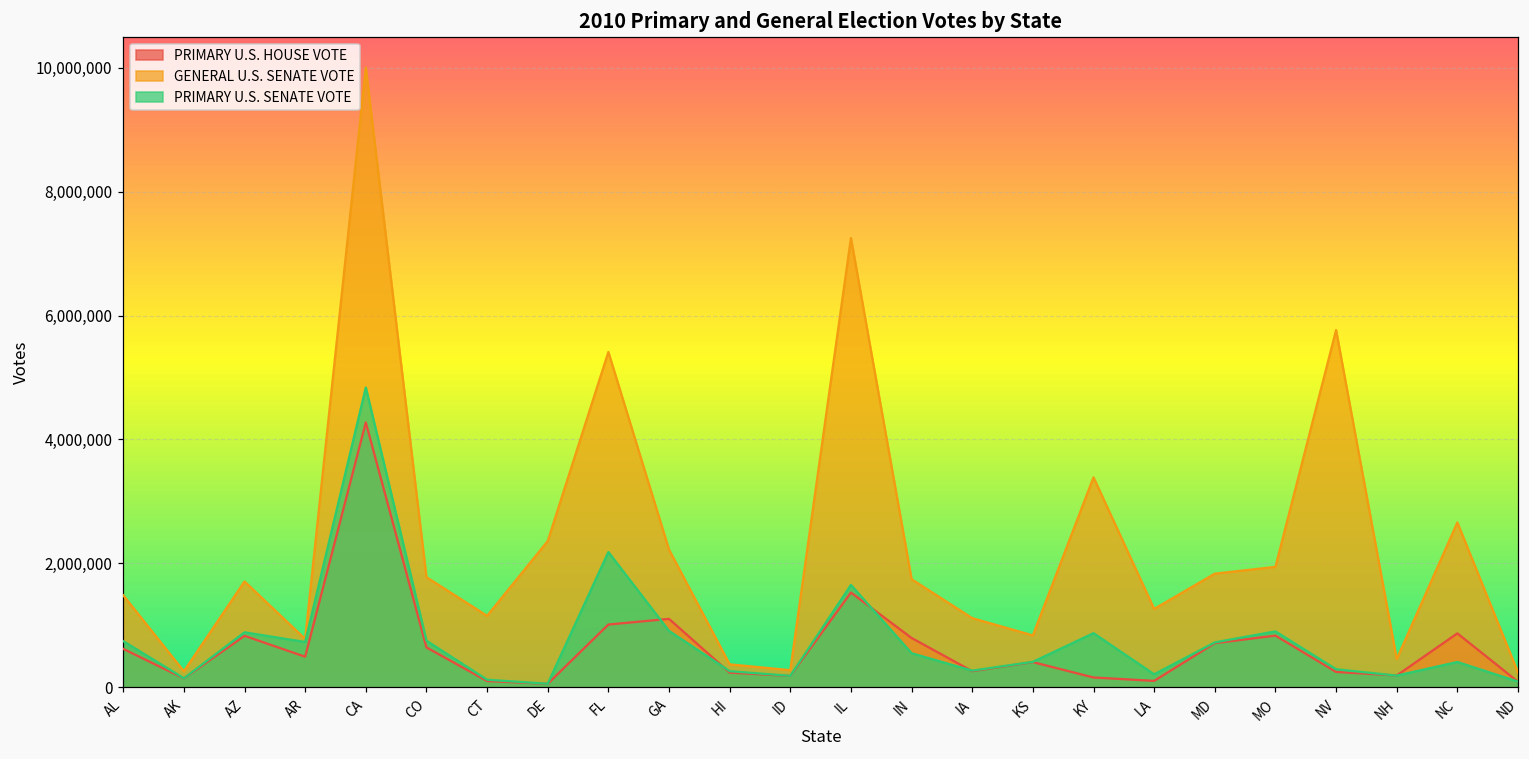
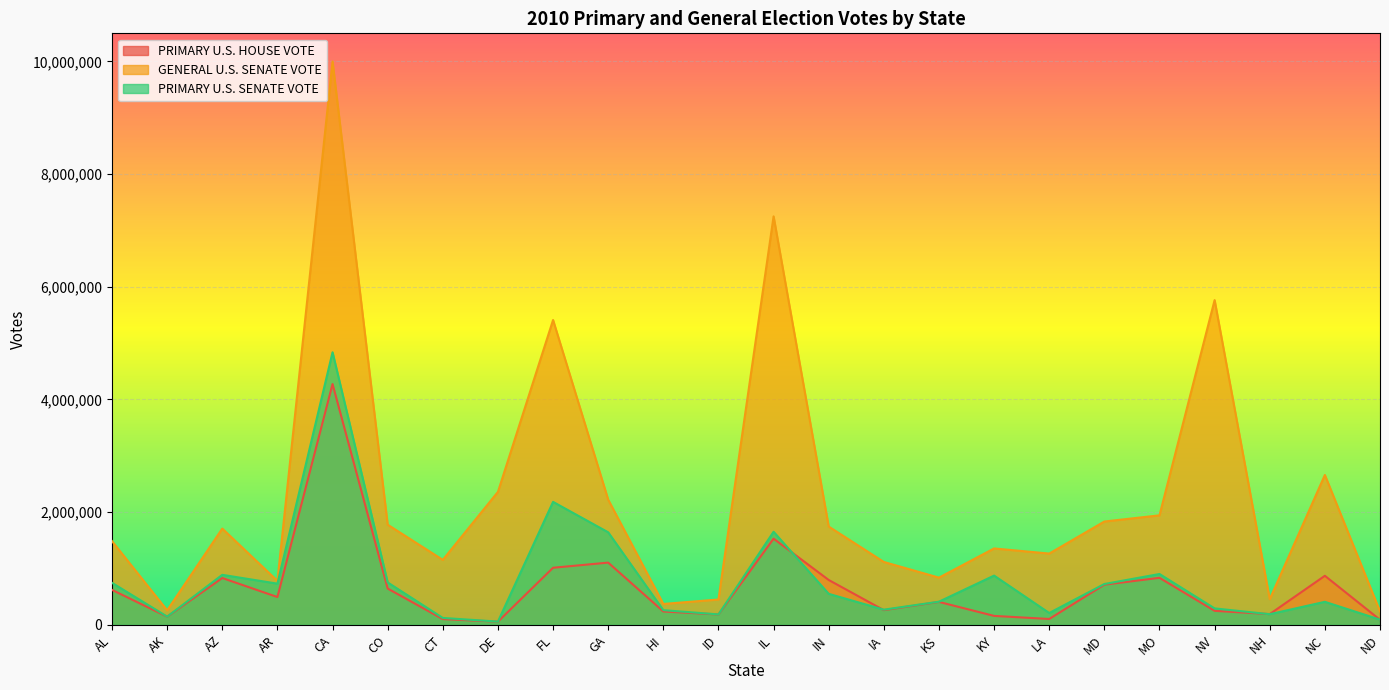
PRIMARY U.S. SENATE VOTE, GA: 900,000 -> 1,600,000
GENERAL U.S. SENATE VOTE, ID: 300,000 -> 400,000
GENERAL U.S. SENATE VOTE, KY: 3,400,000 -> 1,400,000
